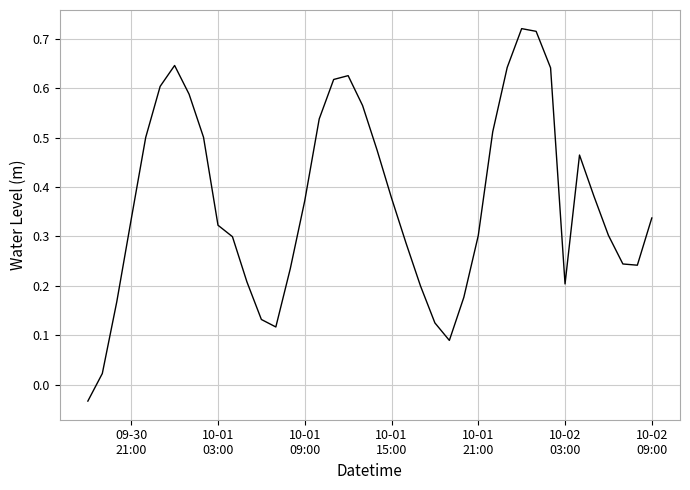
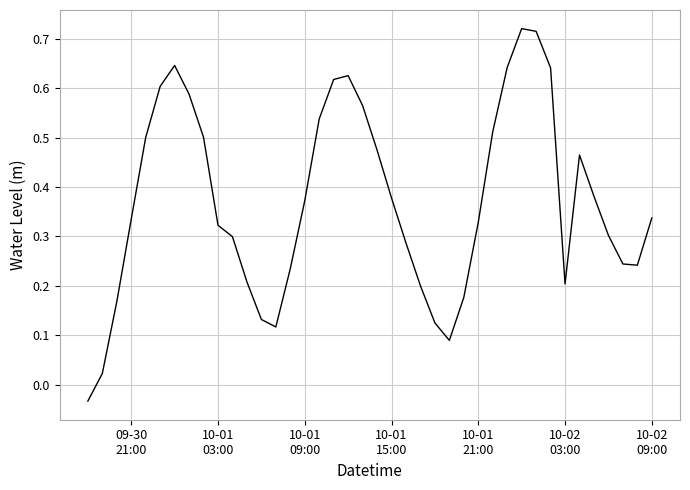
10-01 21:00: 0.30 -> 0.33
